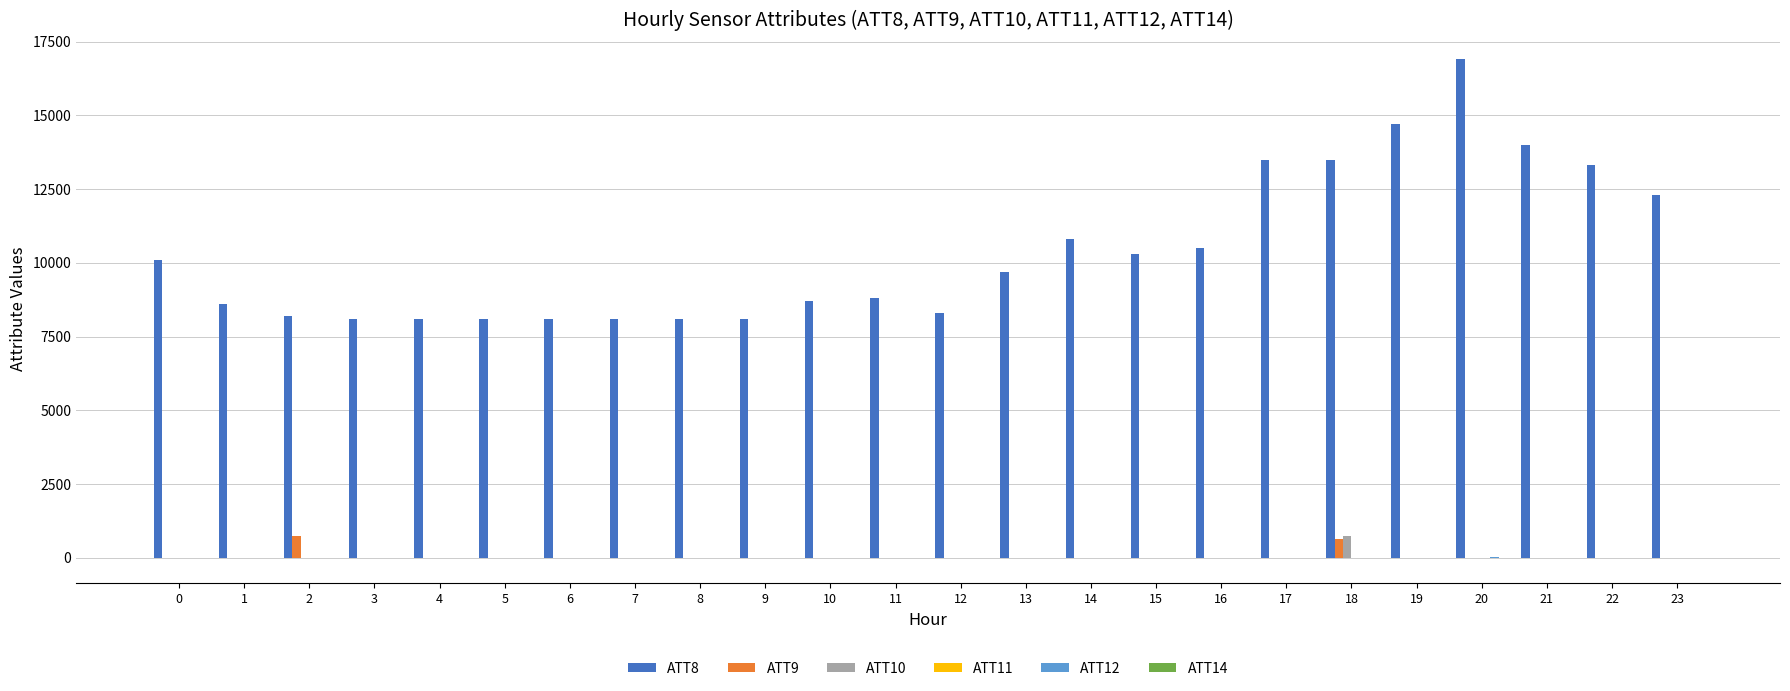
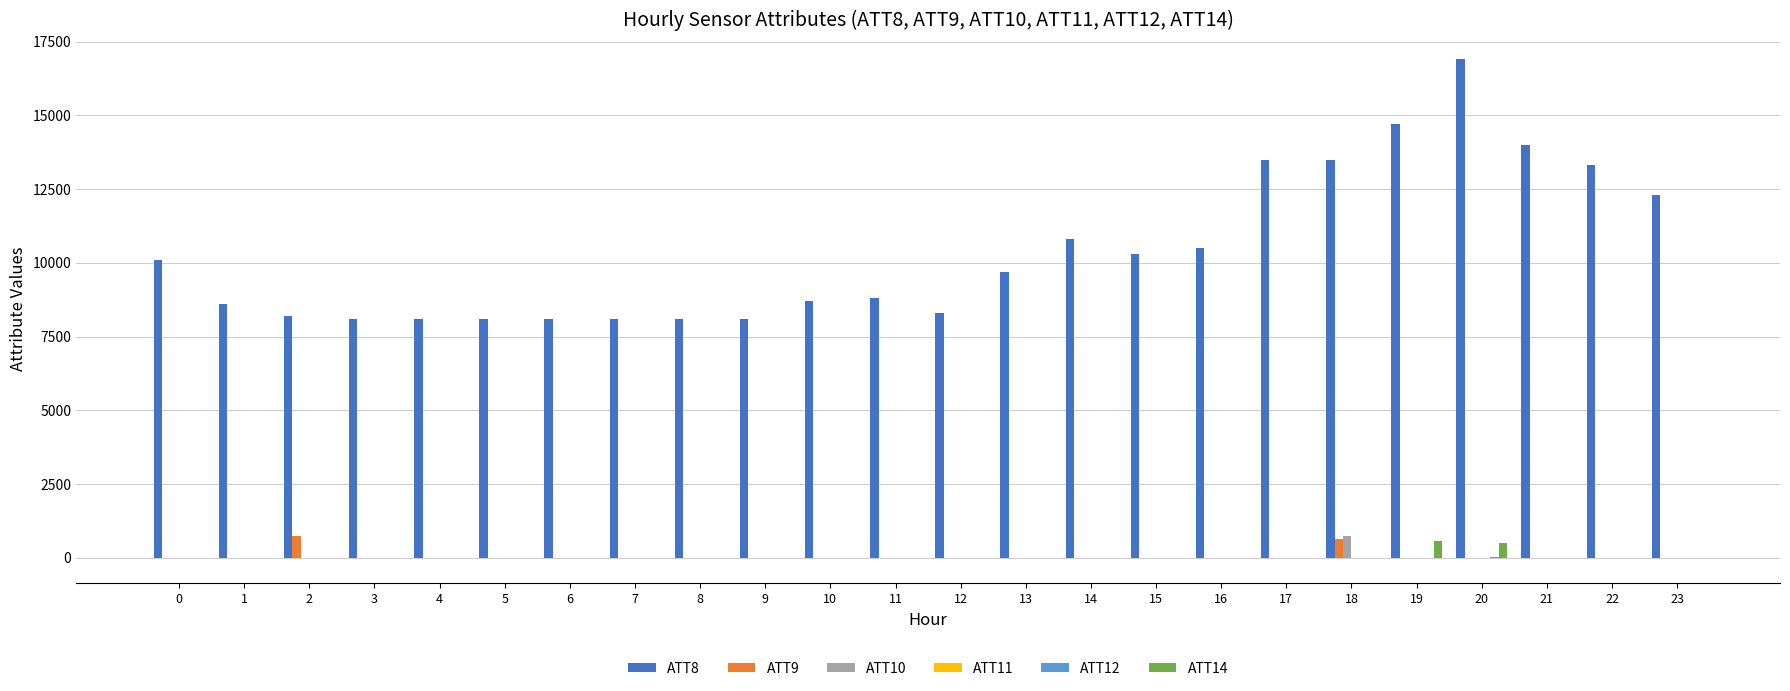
ATT14, 19: 0 -> 600
ATT14, 20: 0 -> 500
